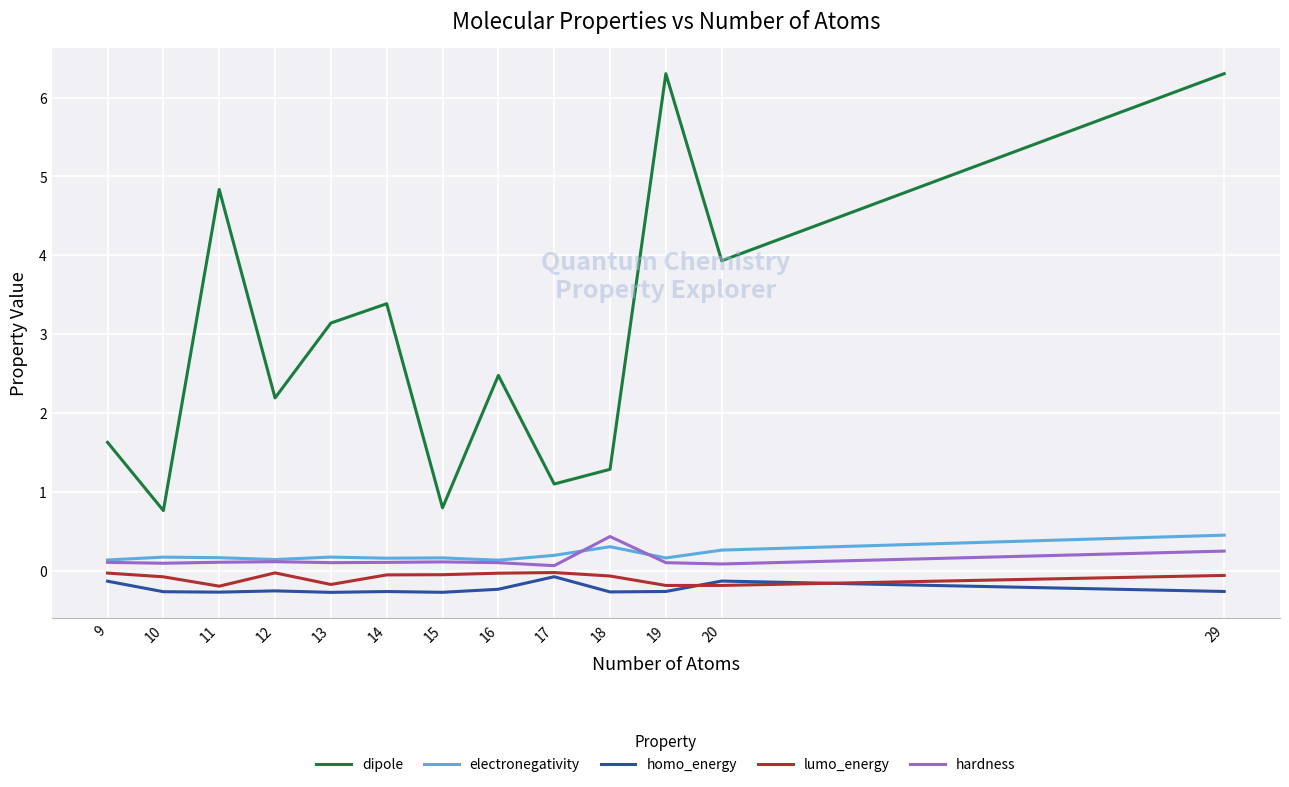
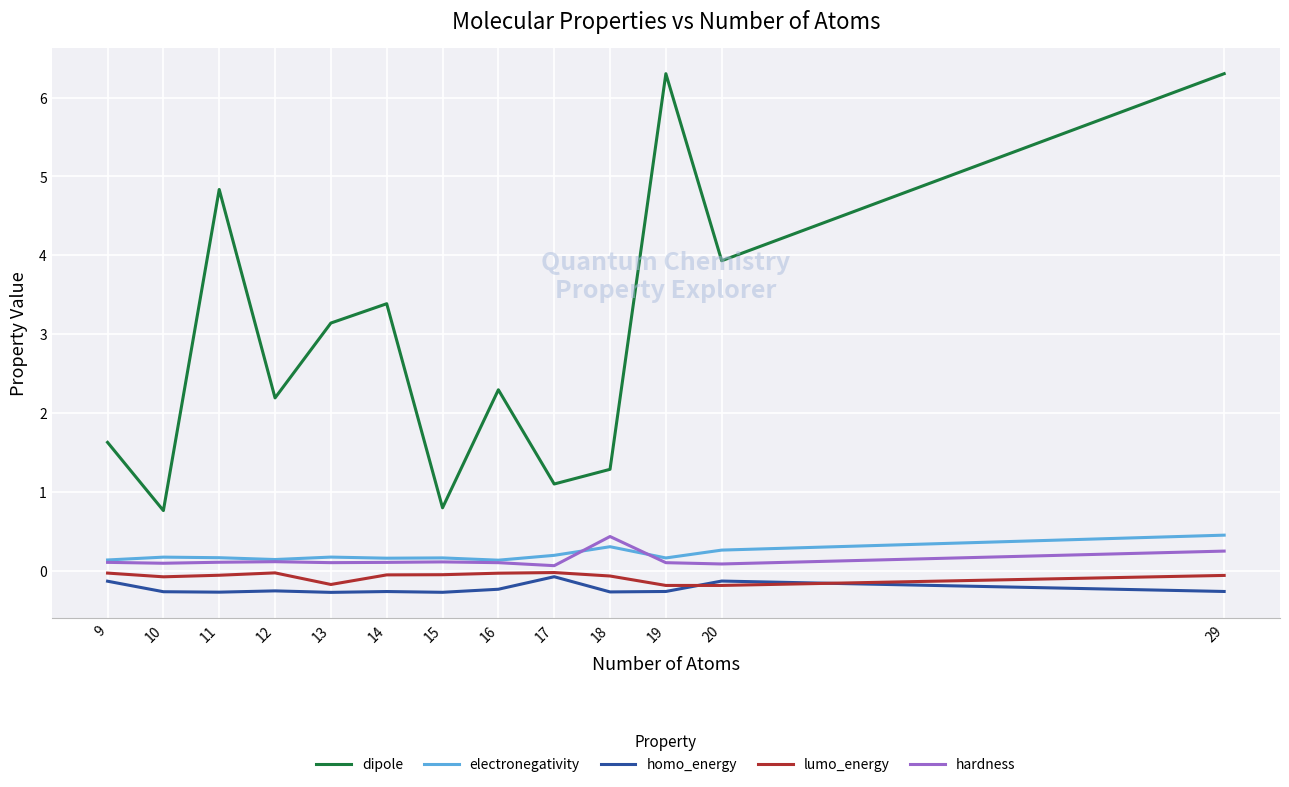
lumo_energy, 11: -0.2 -> -0.1
dipole, 16: 2.5 -> 2.3
